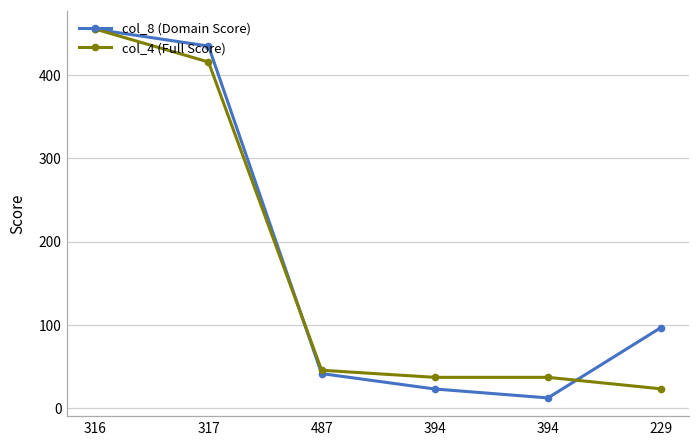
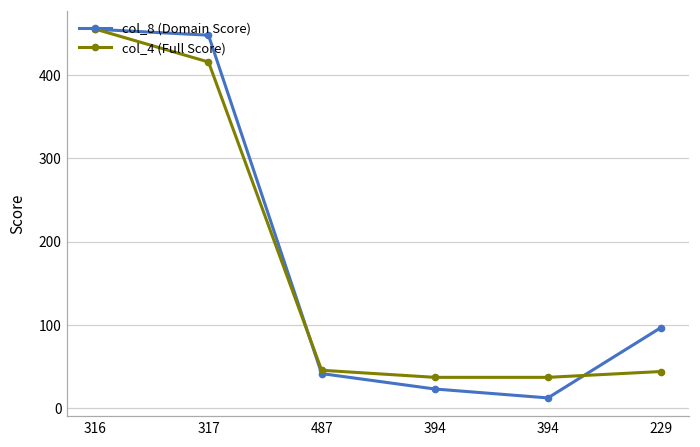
col_8 (Domain Score), 317: 430 -> 450
col_4 (Full Score), 229: 20 -> 40
